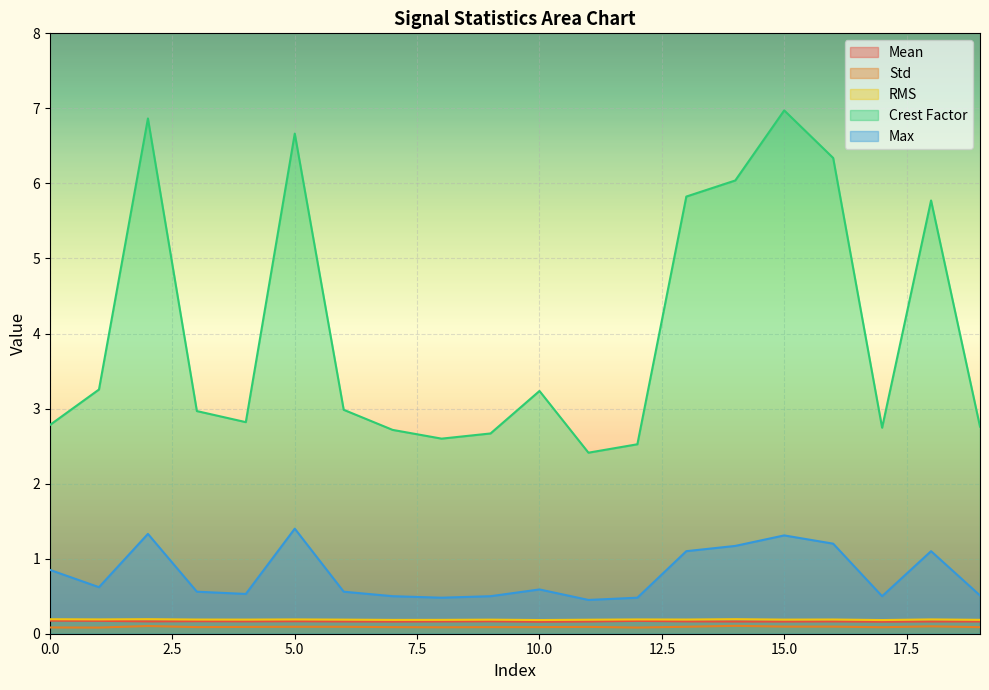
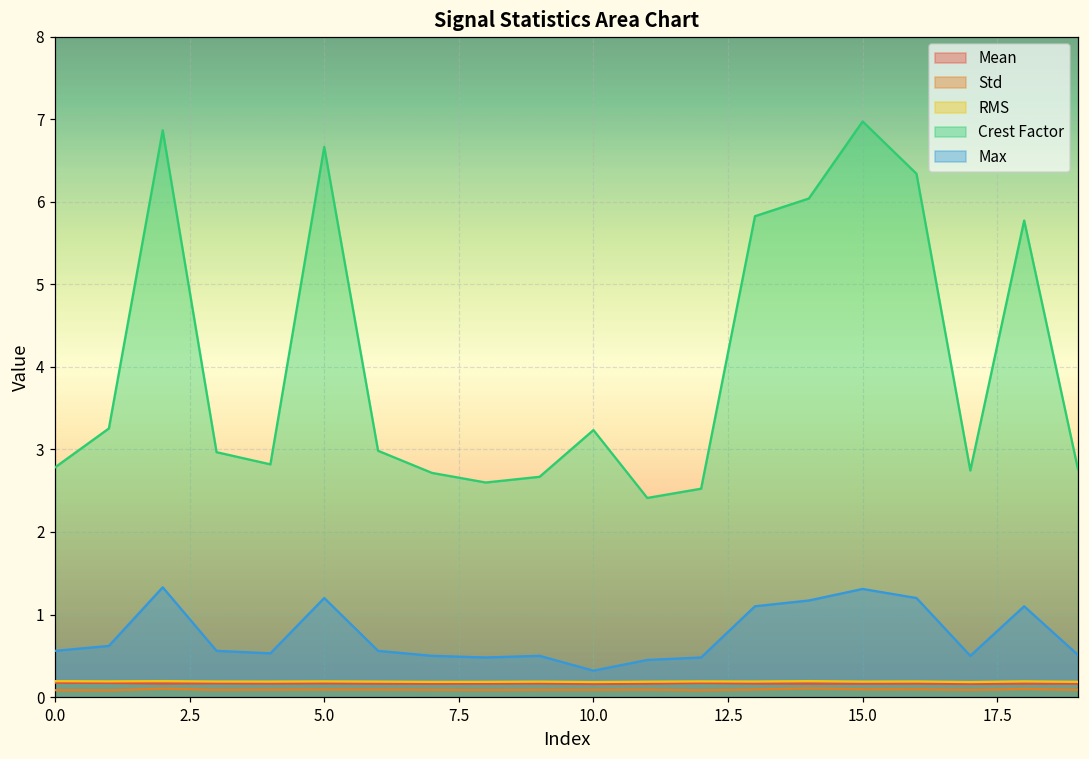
Max, 0.0: 0.9 -> 0.6
Max, 5.0: 1.4 -> 1.2
Max, 10.0: 0.6 -> 0.3
